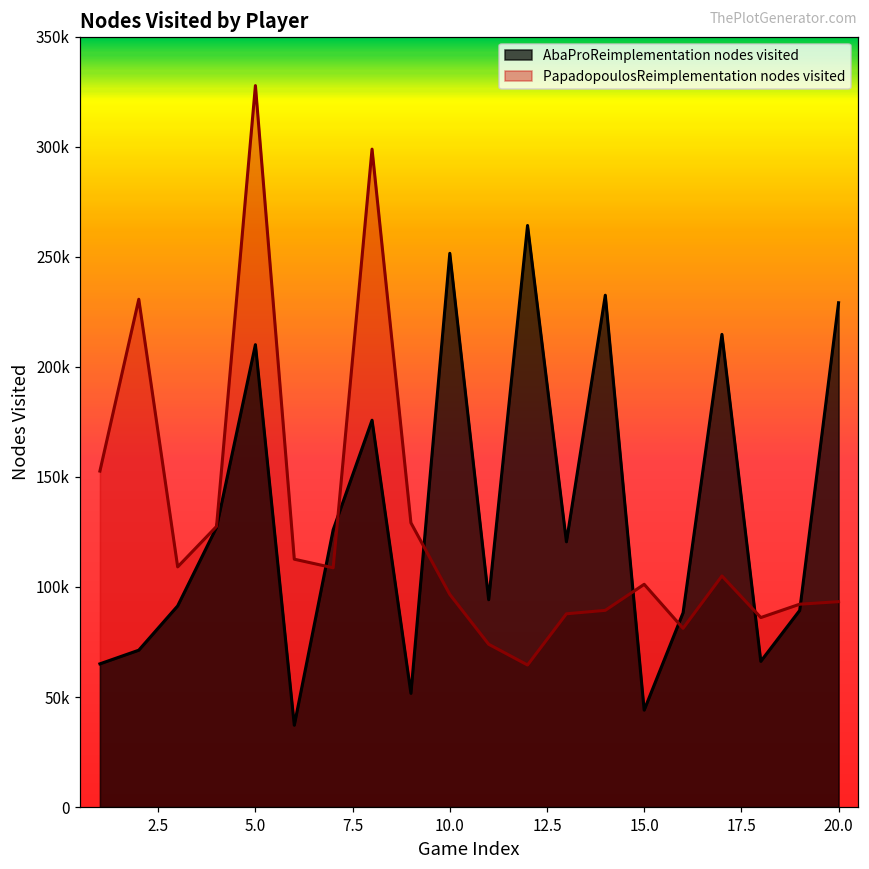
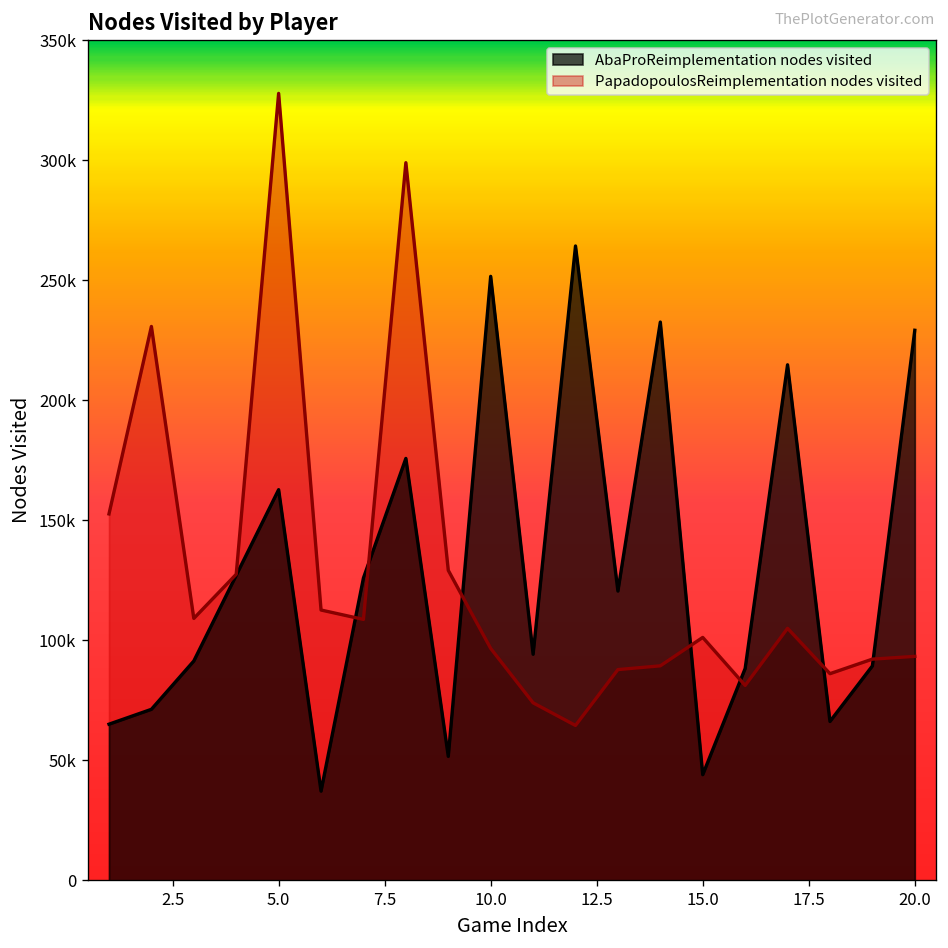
AbaProReimplementation nodes visited, 5.0: 210000 -> 163000
